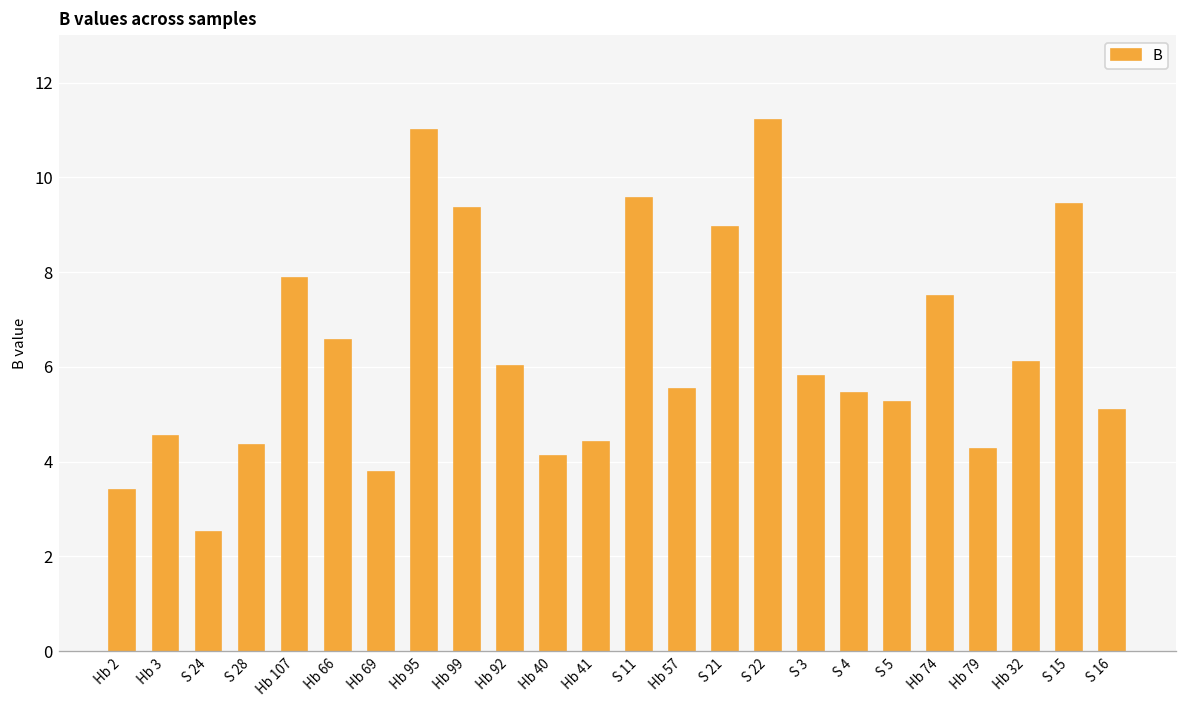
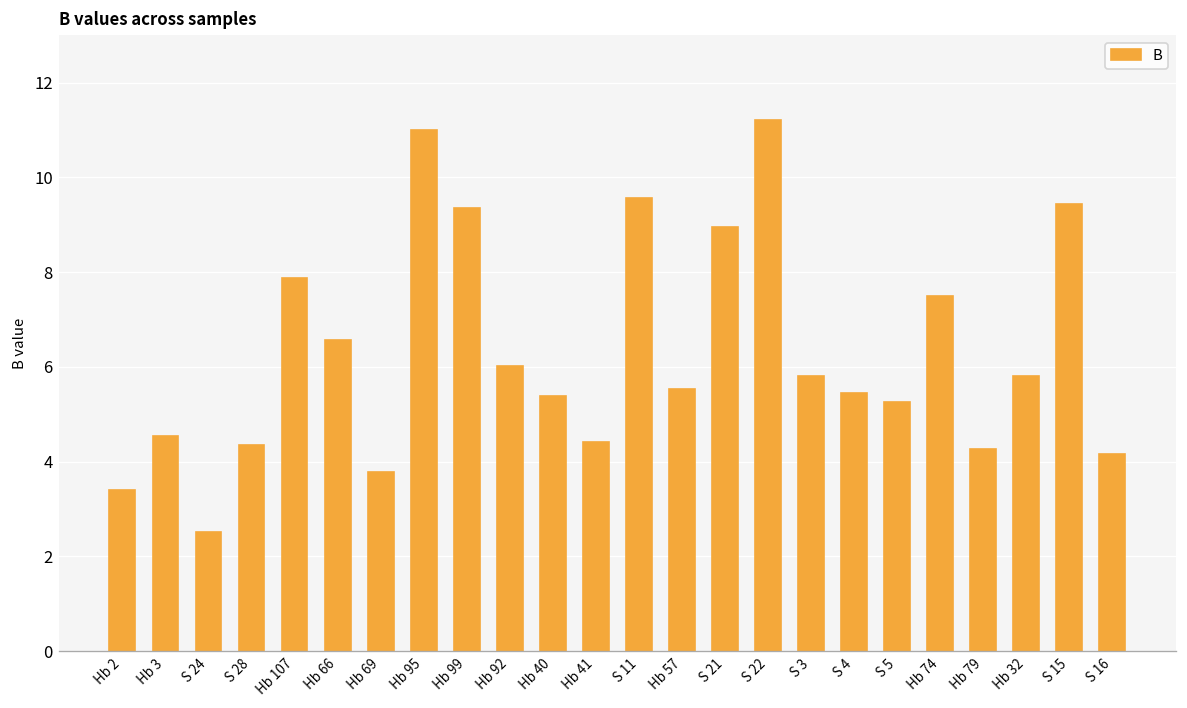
Hb 40: 4.1 -> 5.4
Hb 32: 6.1 -> 5.8
S 16: 5.1 -> 4.2
